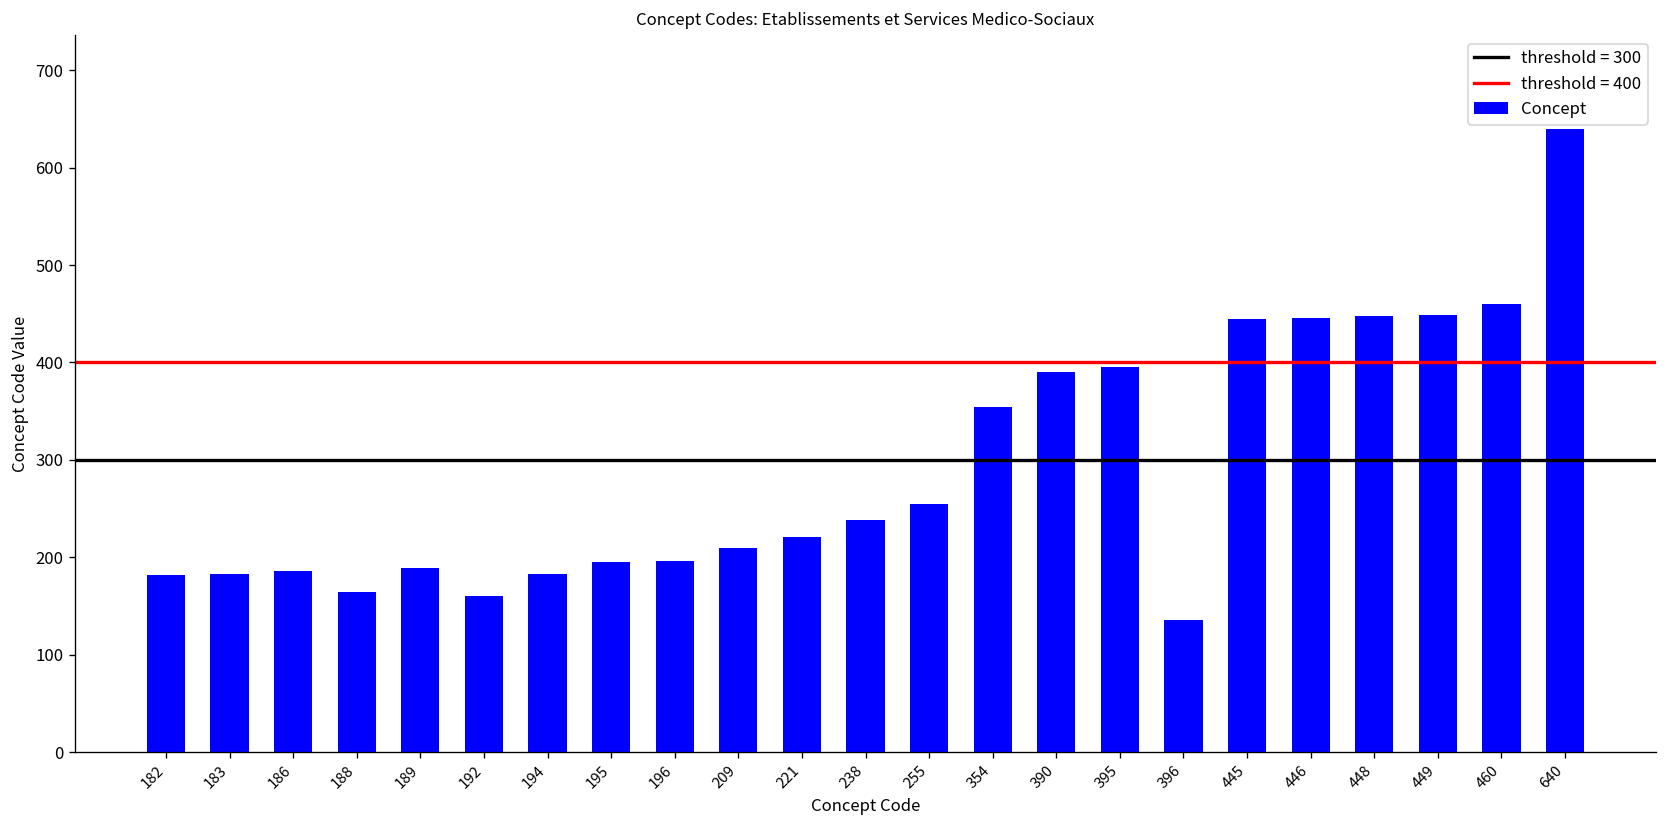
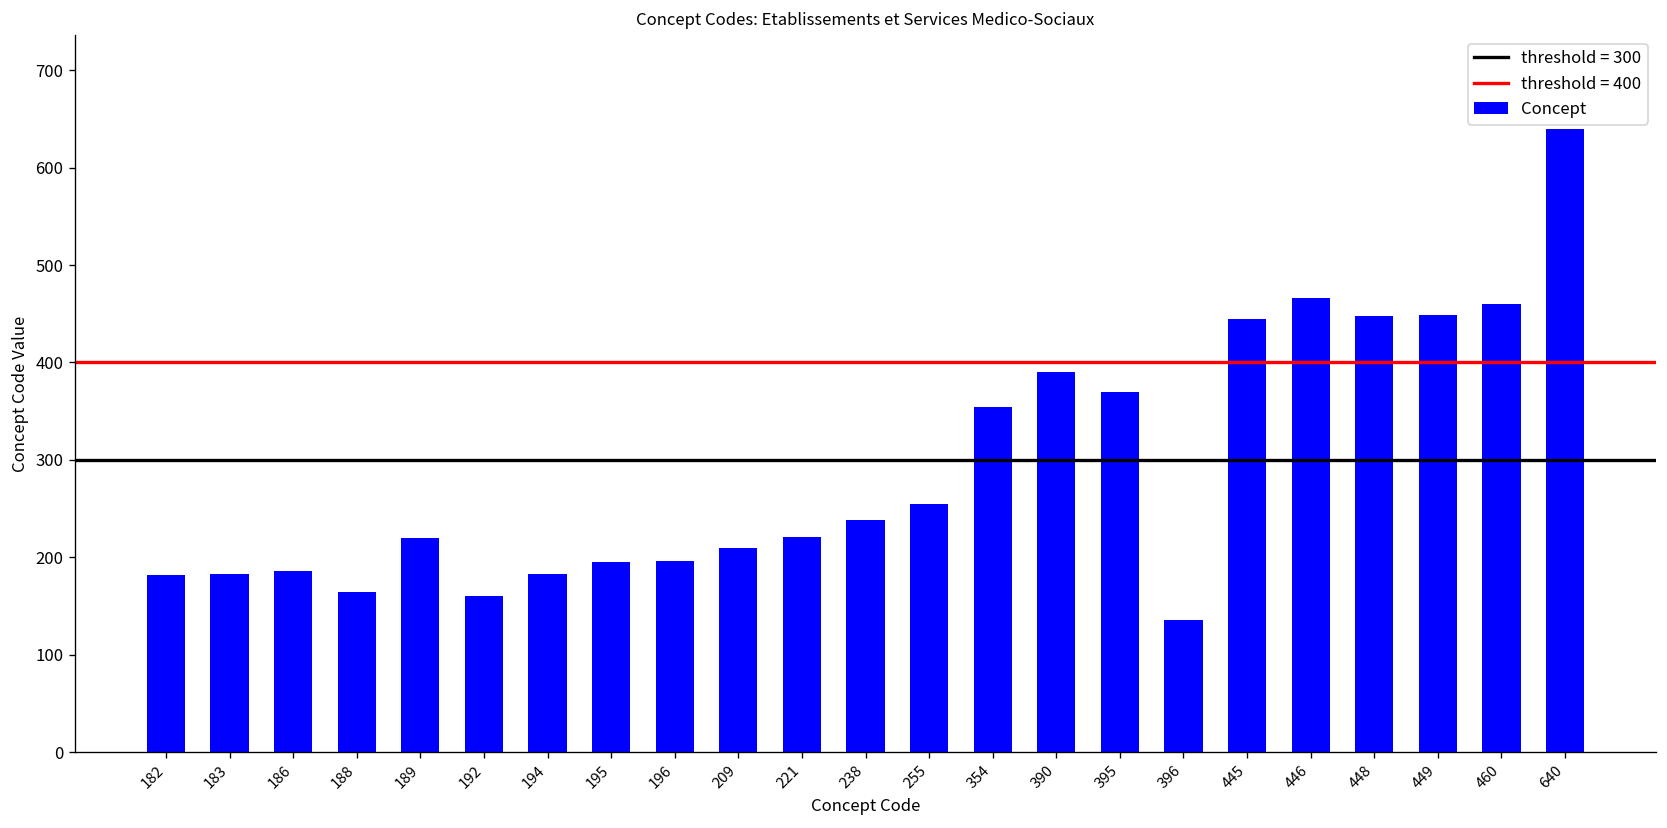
189: 190 -> 220
395: 400 -> 370
446: 450 -> 470
